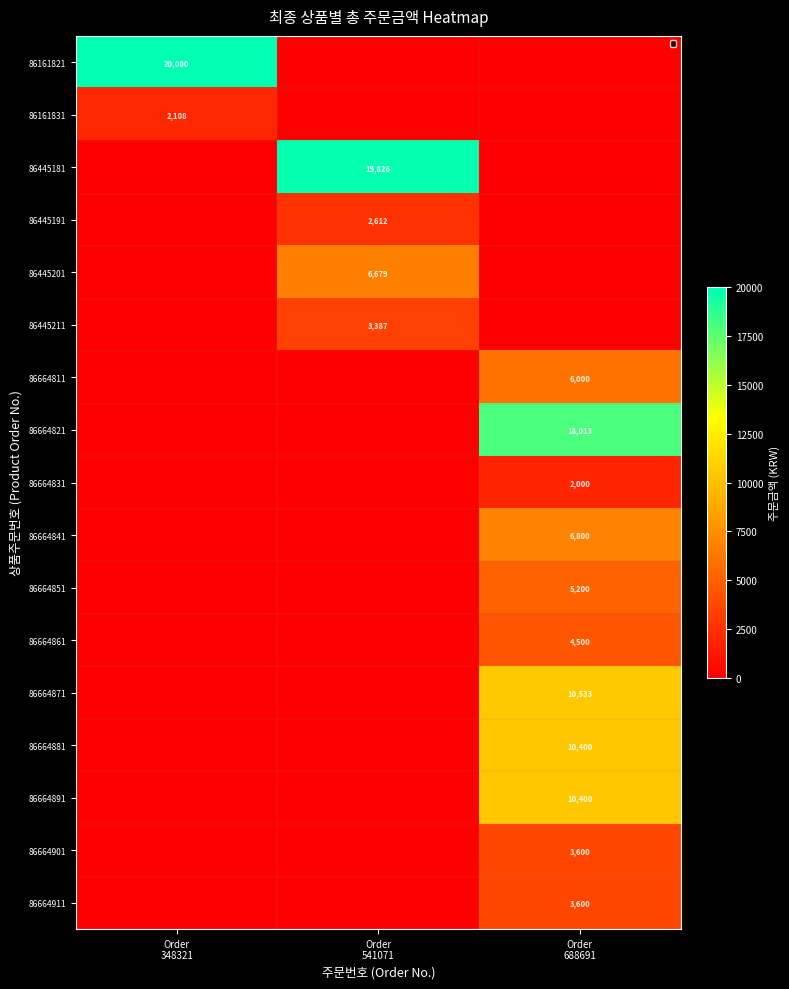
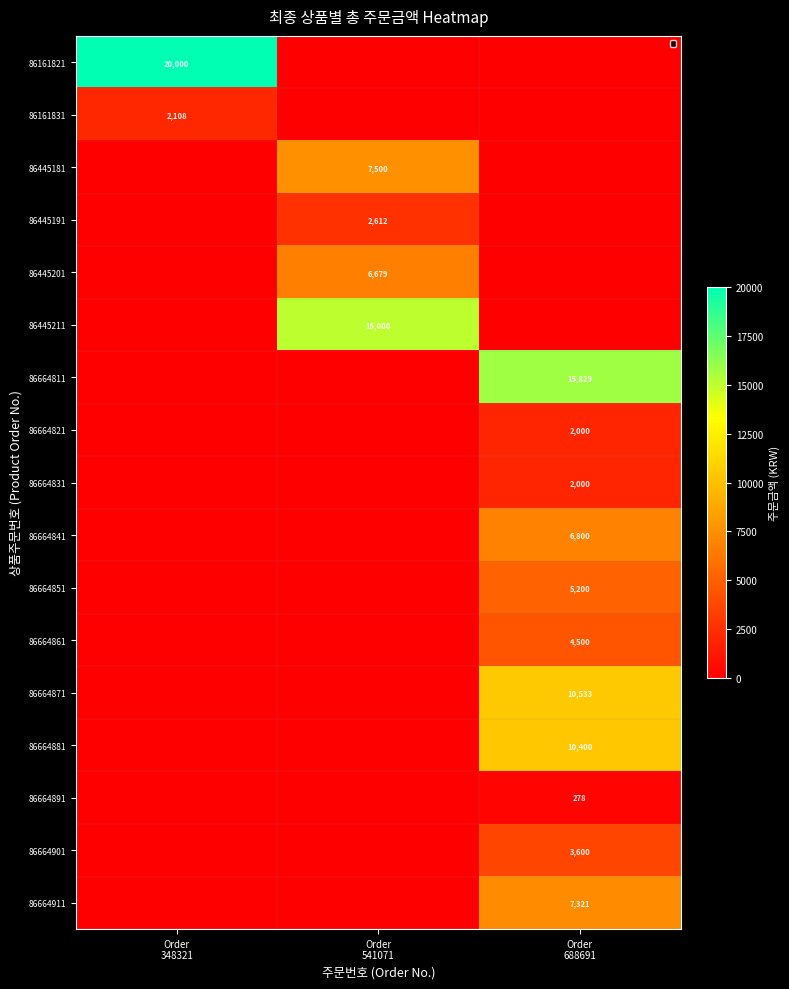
86445181, Order 541071: 19,826 -> 7,500
86445211, Order 541071: 3,387 -> 15,000
86664811, Order 688691: 6,000 -> 15,829
86664821, Order 688691: 18,013 -> 2,000
86664891, Order 688691: 10,400 -> 278
86664911, Order 688691: 3,600 -> 7,321
